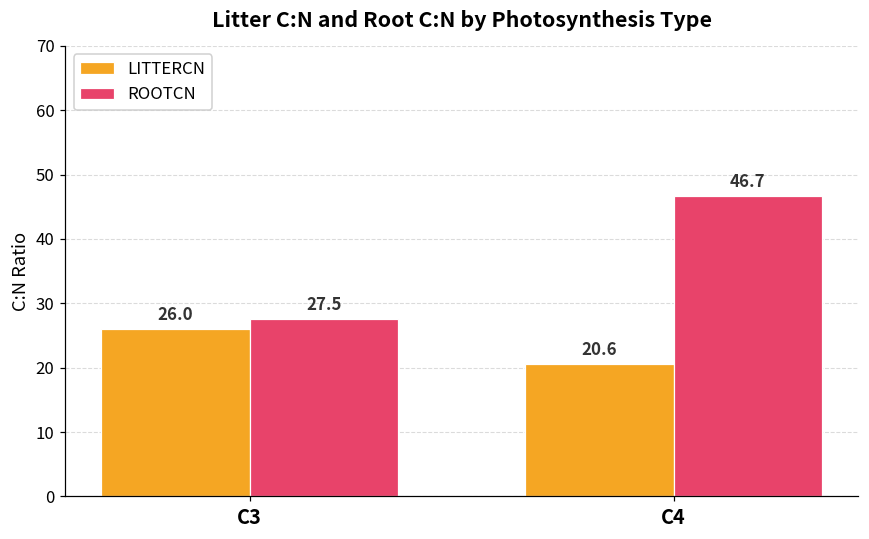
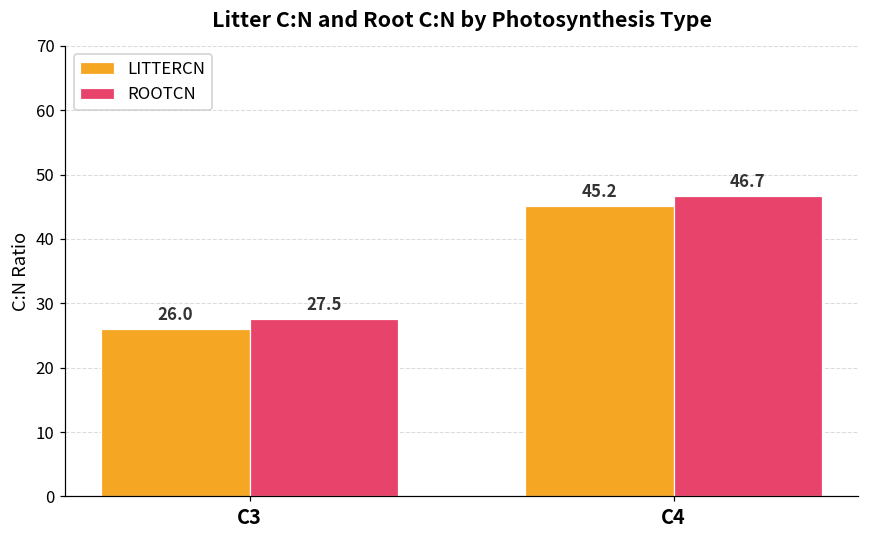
LITTERCN, C4: 20.6 -> 45.2
